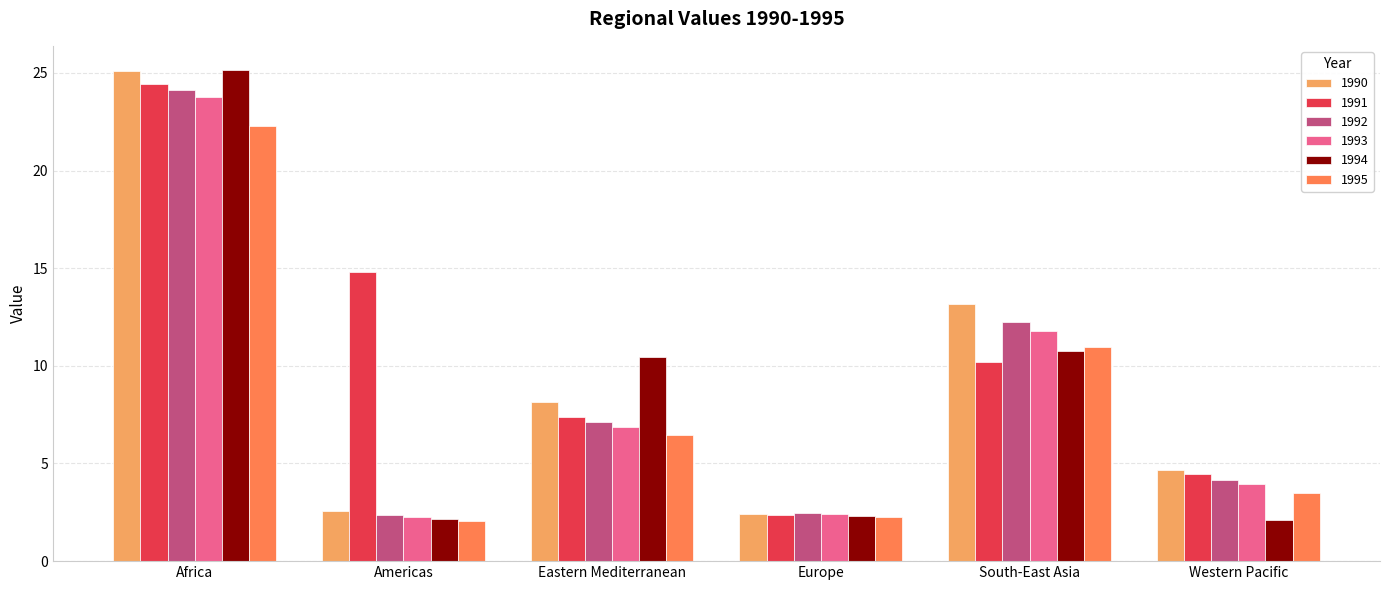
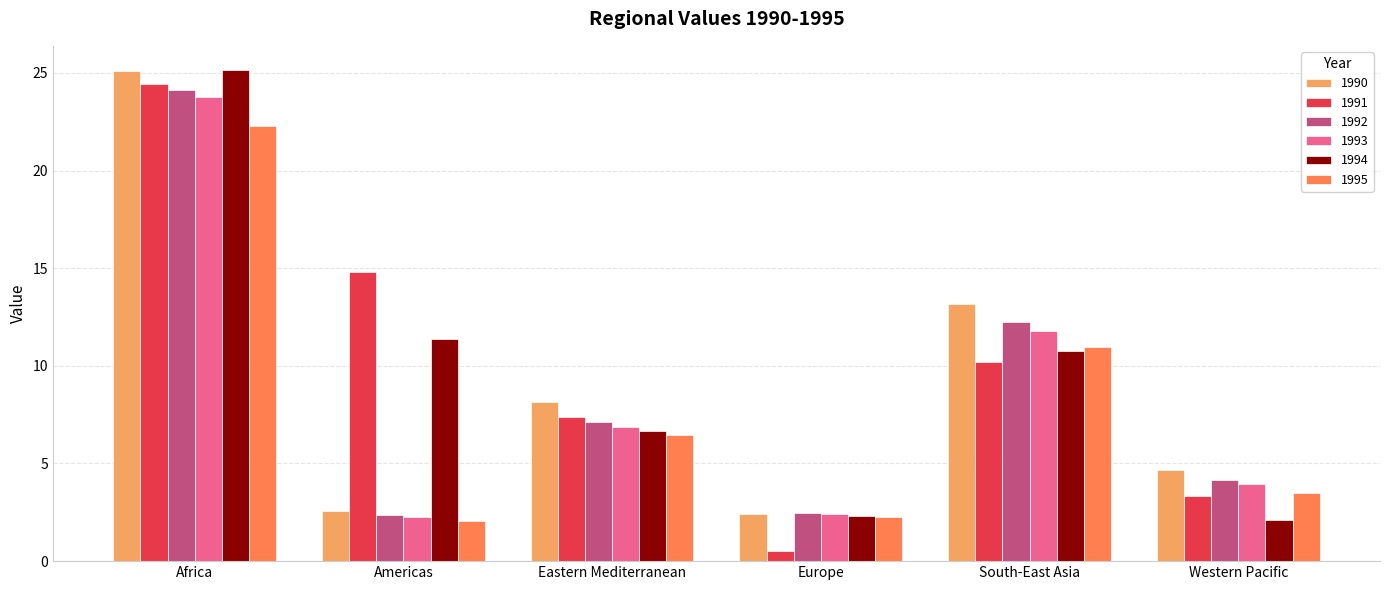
1994, Americas: 2.2 -> 11.4
1994, Eastern Mediterranean: 10.4 -> 6.7
1991, Europe: 2.4 -> 0.5
1991, Western Pacific: 4.4 -> 3.4
